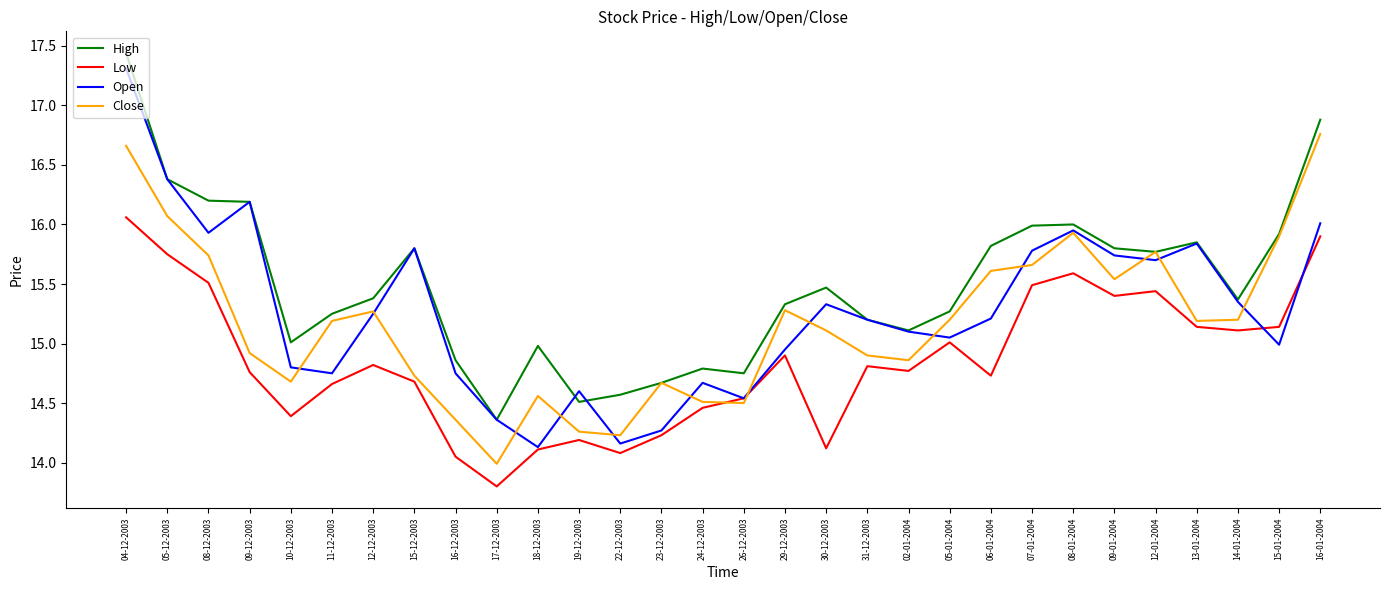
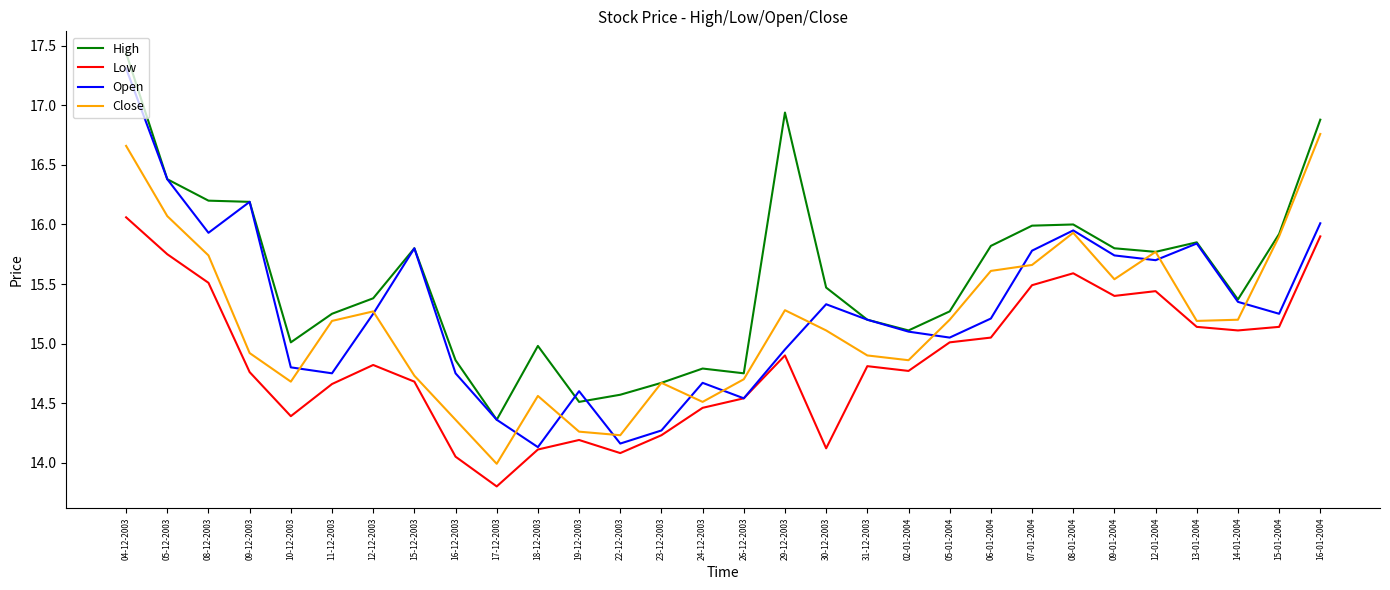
Close, 26-12-2003: 14.5 -> 14.7
High, 29-12-2003: 15.33 -> 16.94
Low, 06-01-2004: 14.73 -> 15.05
Open, 15-01-2004: 14.99 -> 15.25
